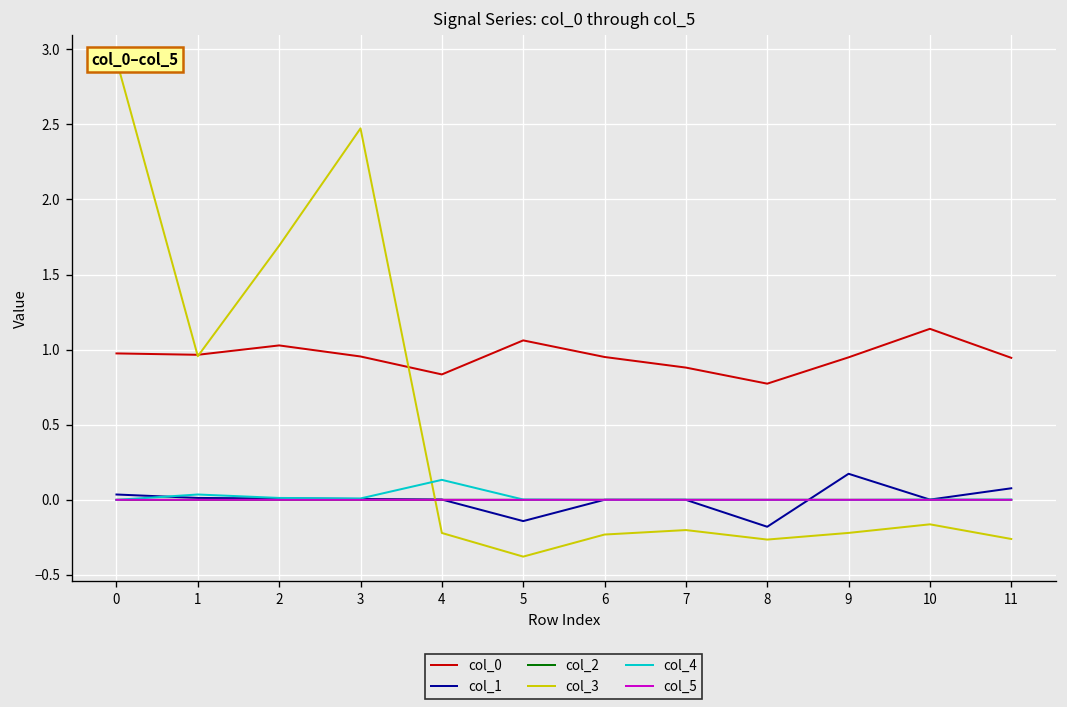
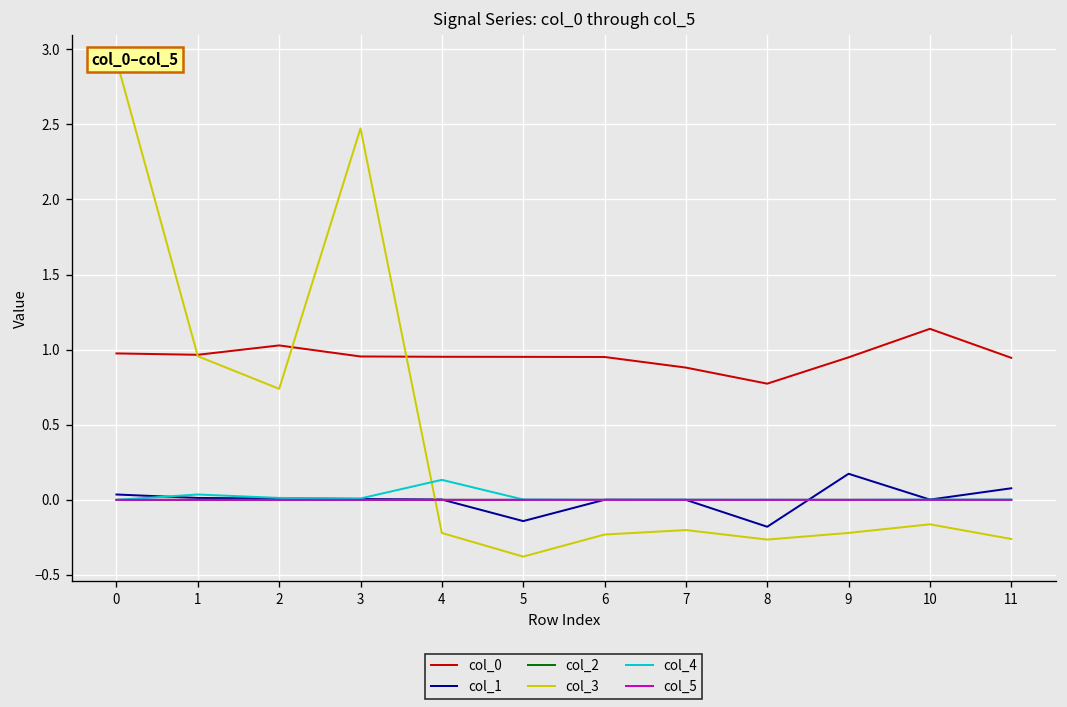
col_3, 2: 1.69 -> 0.74
col_0, 4: 0.84 -> 0.95
col_0, 5: 1.06 -> 0.95
